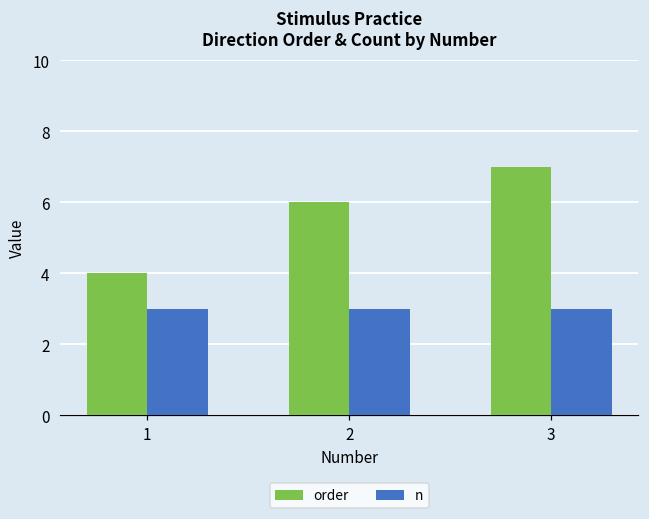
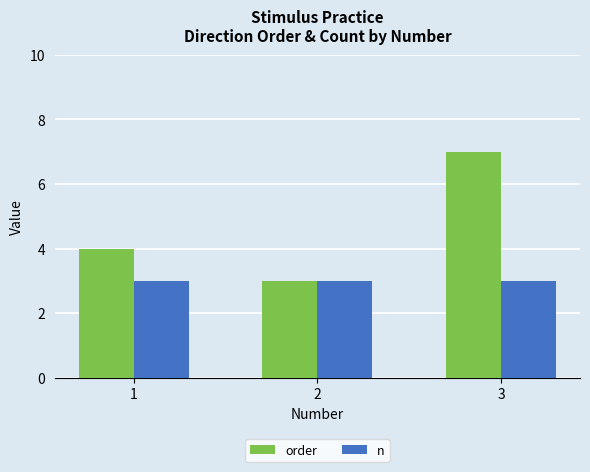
order, 2: 6 -> 3
